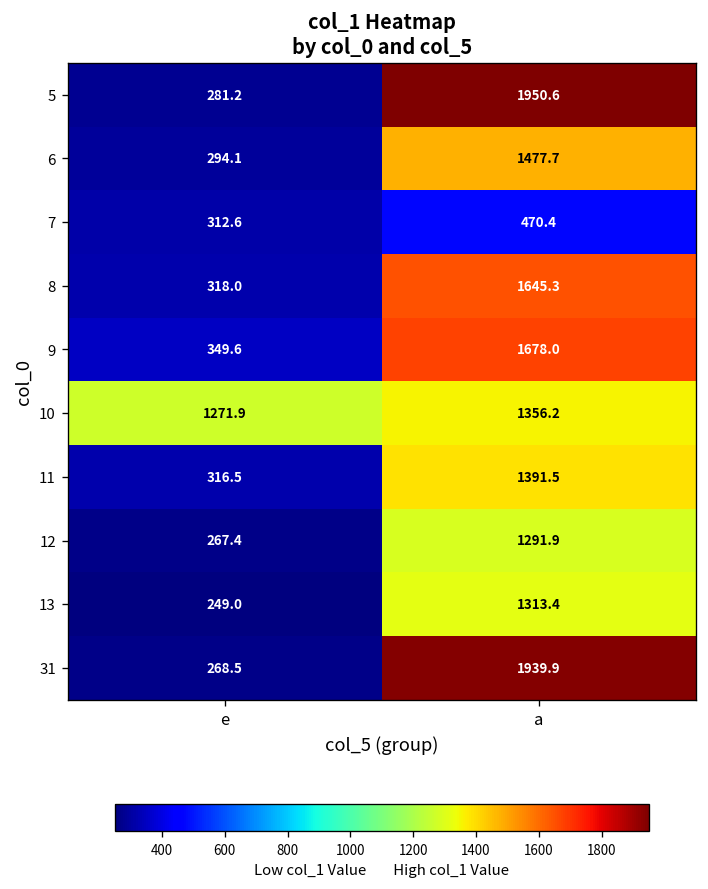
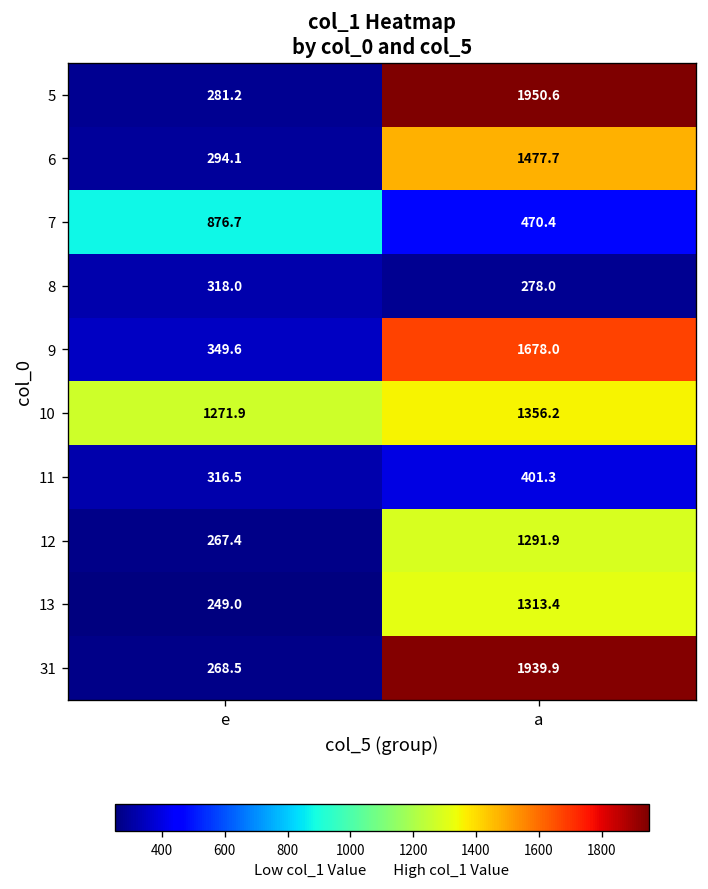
7, e: 312.6 -> 876.7
8, a: 1645.3 -> 278.0
11, a: 1391.5 -> 401.3
